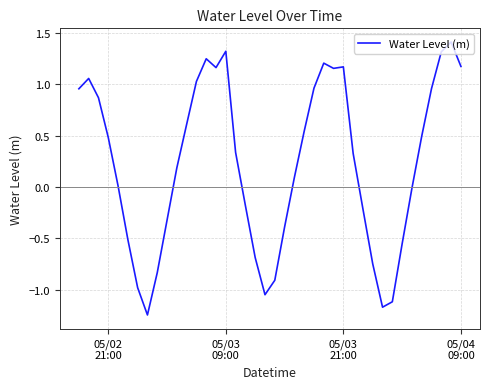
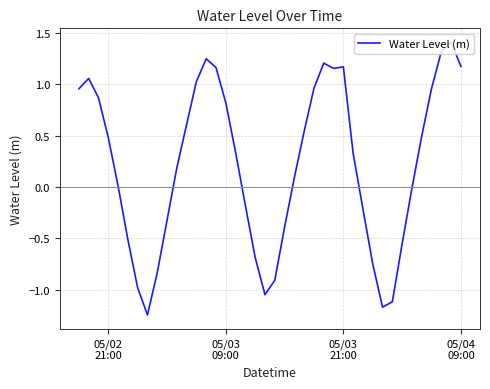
05/03 09:00: 1.32 -> 0.82
